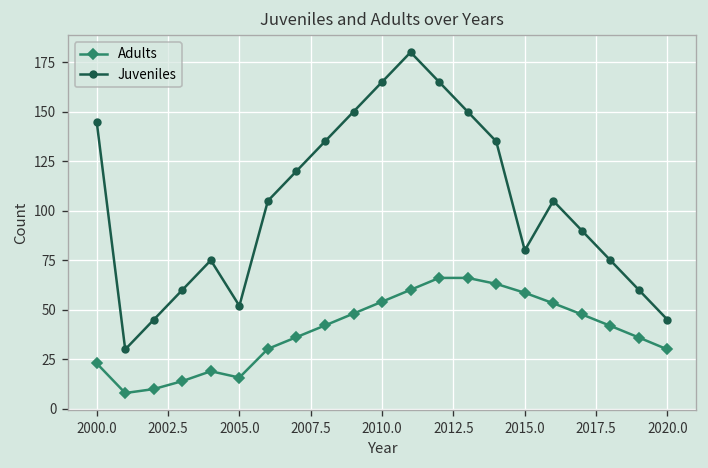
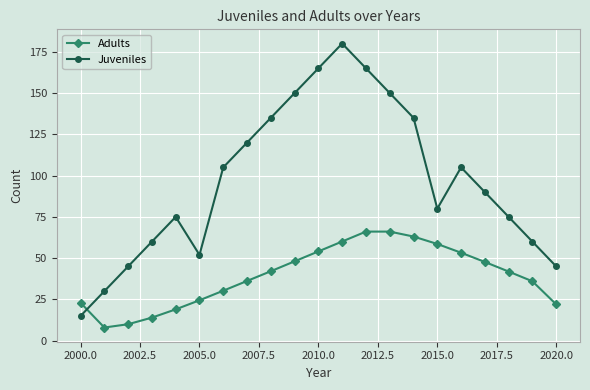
Juveniles, 2000.0: 145 -> 15
Adults, 2005.0: 16 -> 25
Adults, 2020.0: 30 -> 22
